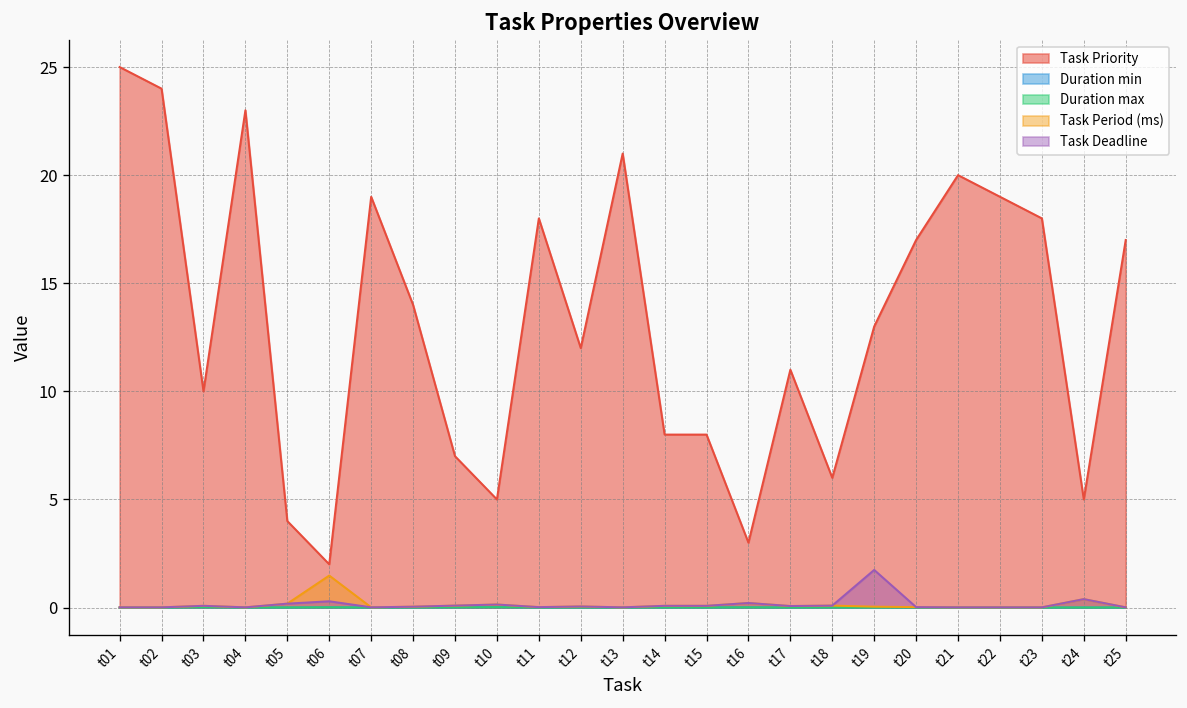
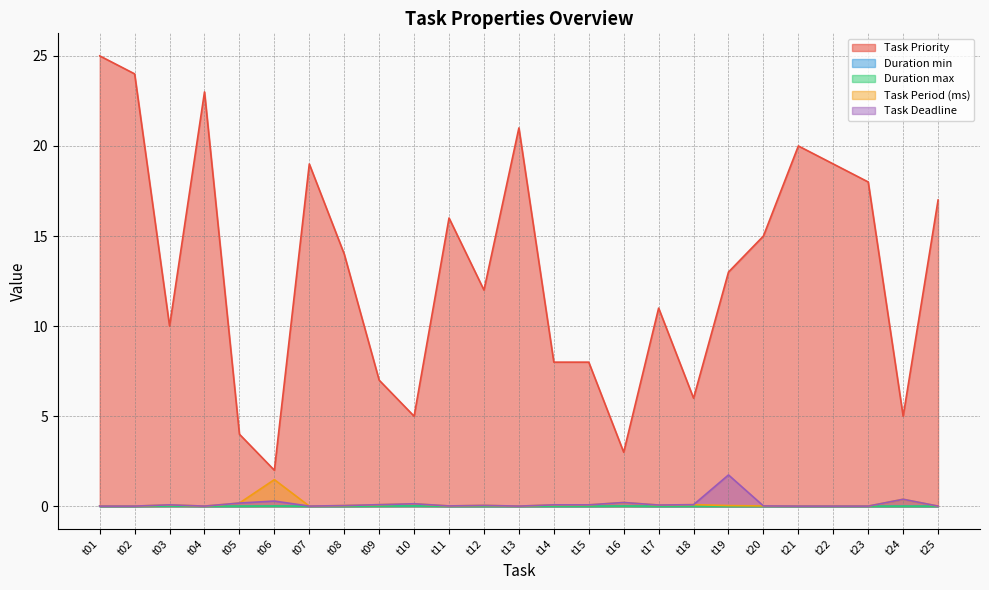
Task Priority, t11: 18 -> 16
Task Priority, t20: 17 -> 15
